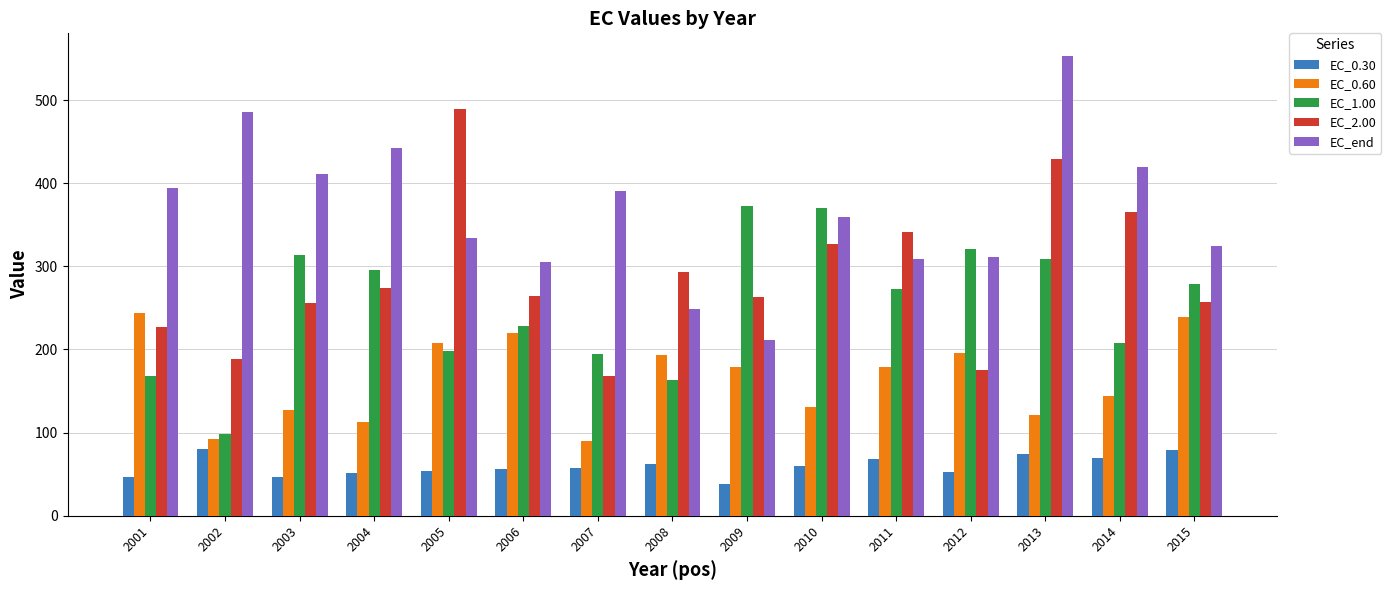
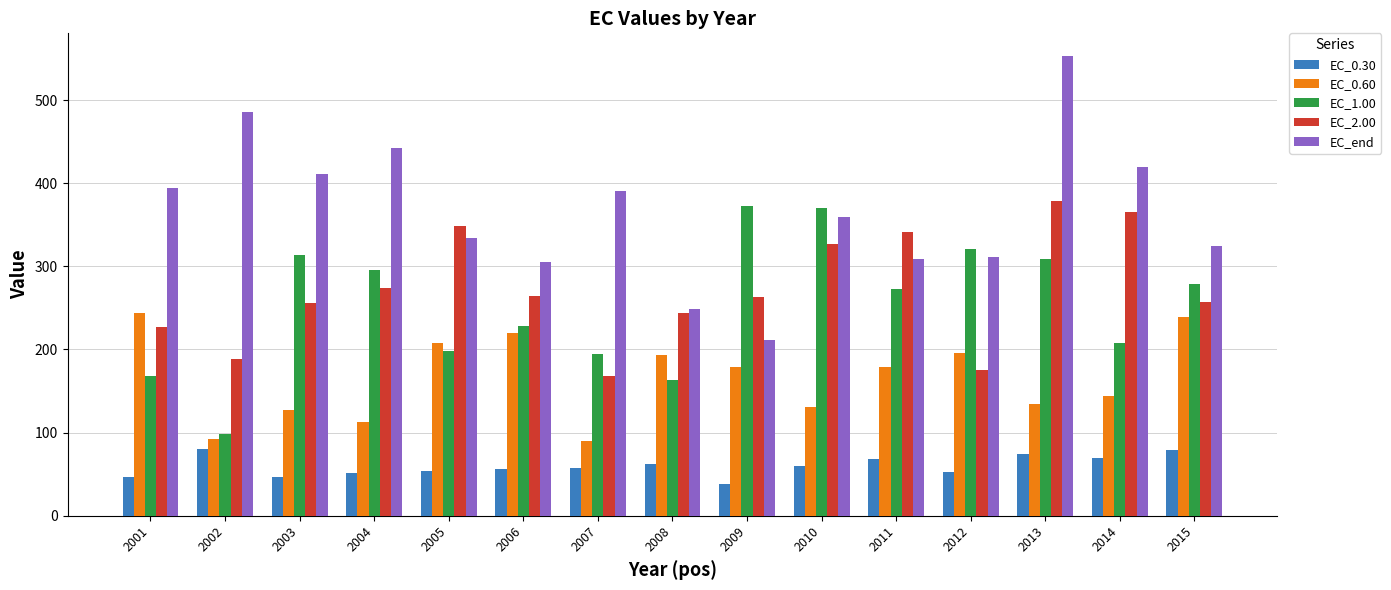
EC_2.00, 2005: 490 -> 350
EC_2.00, 2008: 290 -> 240
EC_0.60, 2013: 120 -> 130
EC_2.00, 2013: 430 -> 380
